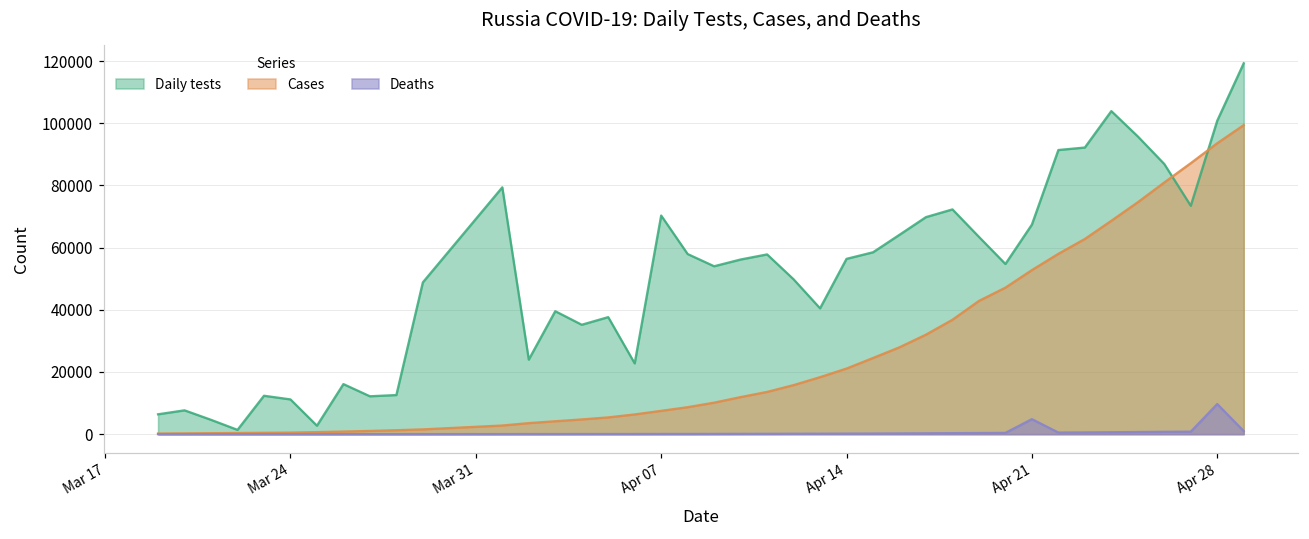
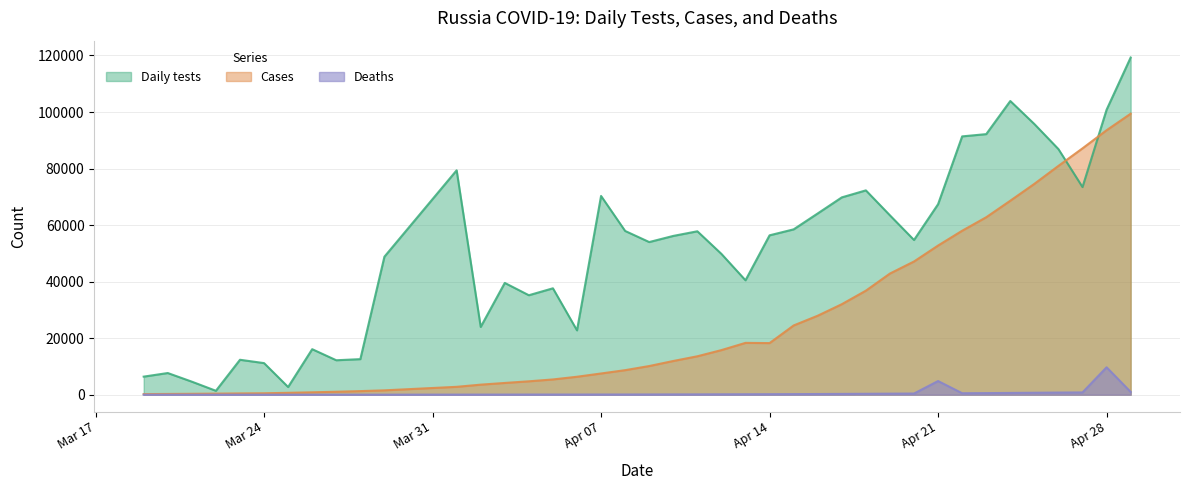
Cases, Apr 14: 21000 -> 18000
